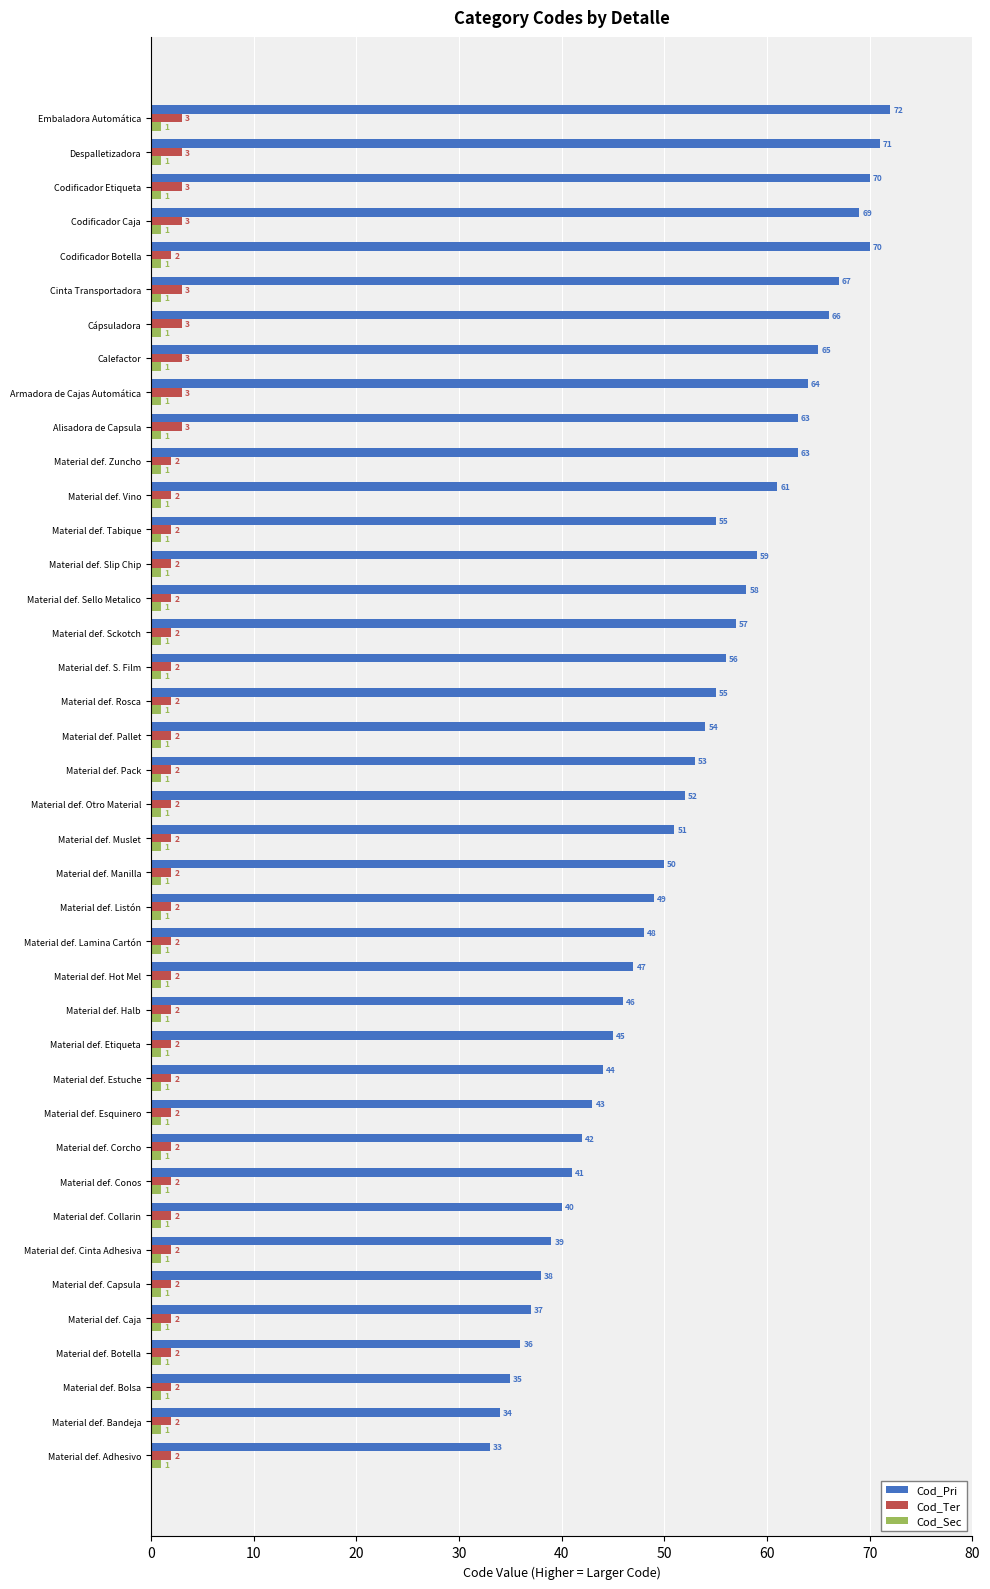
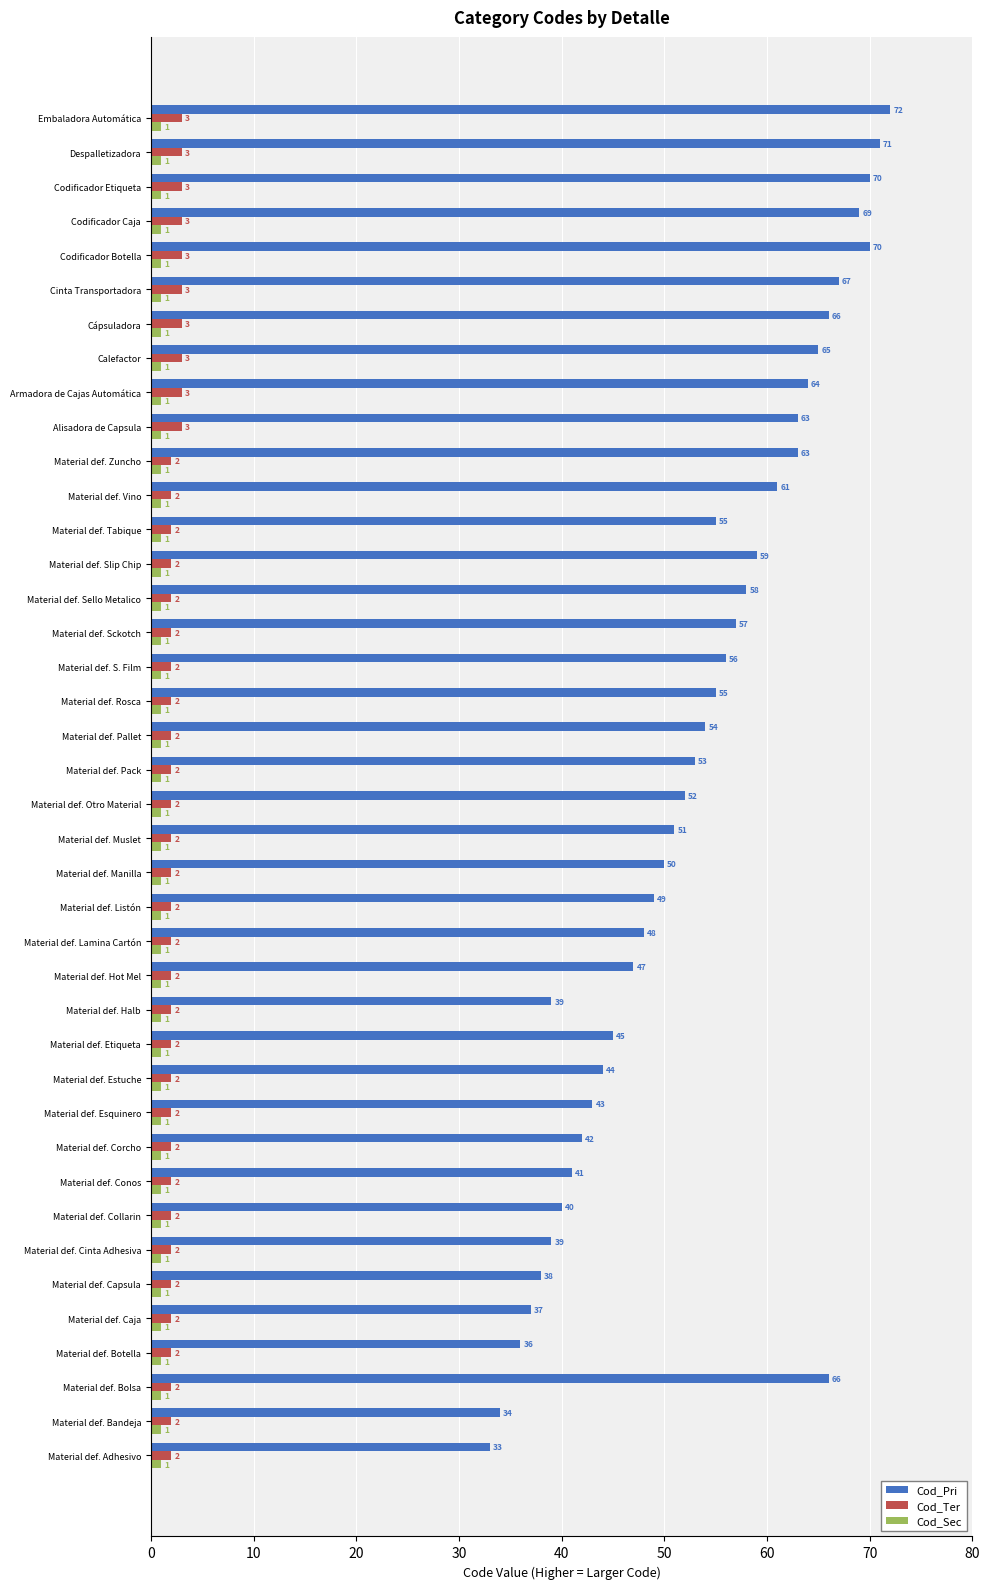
Cod_Ter, Codificador Botella: 2 -> 3
Cod_Pri, Material def. Halb: 46 -> 39
Cod_Pri, Material def. Bolsa: 35 -> 66
